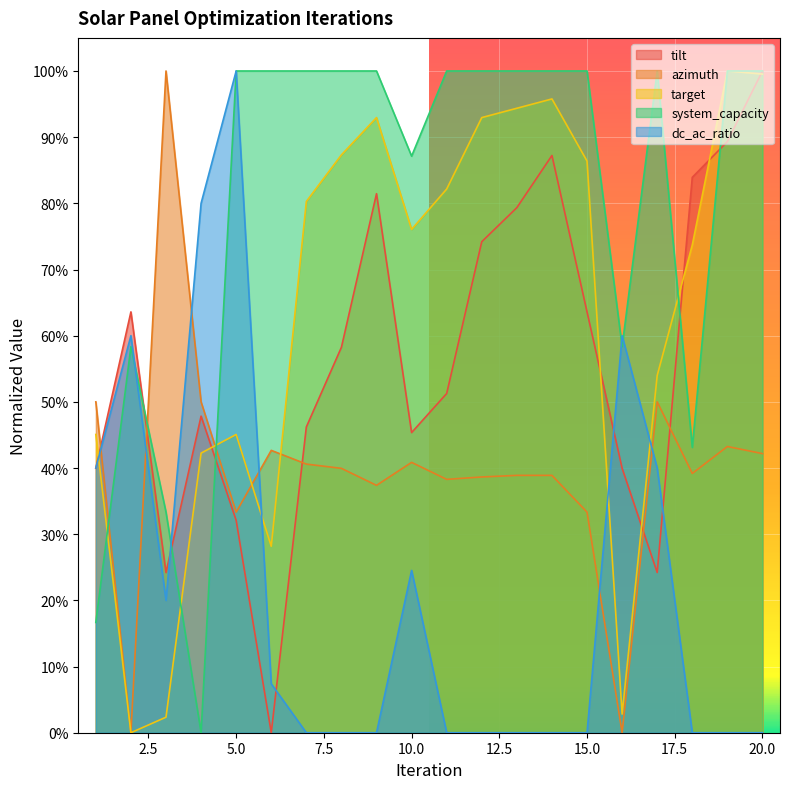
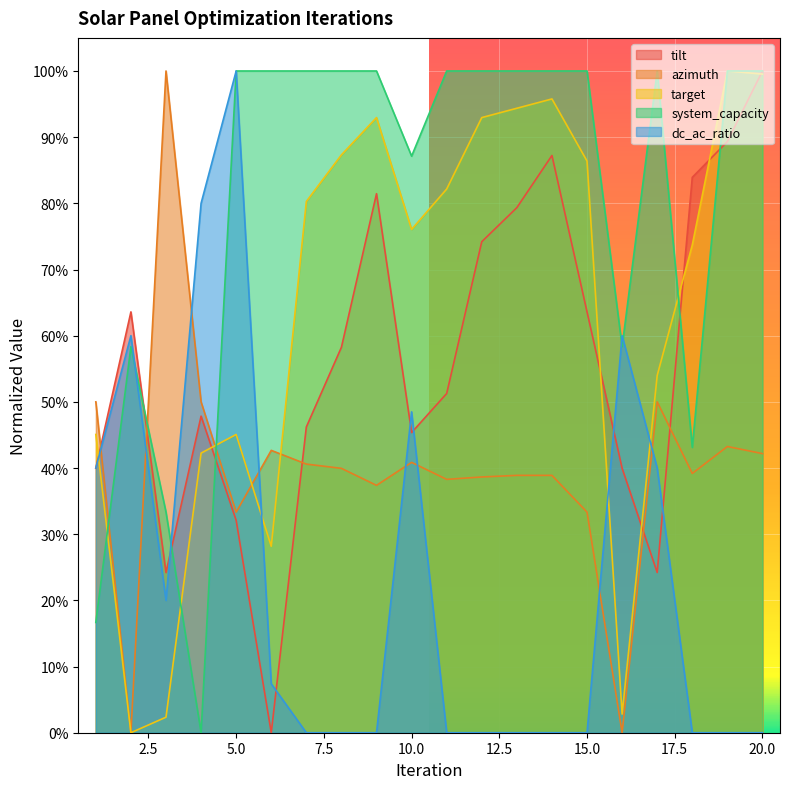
dc_ac_ratio, 10.0: 25% -> 48%
